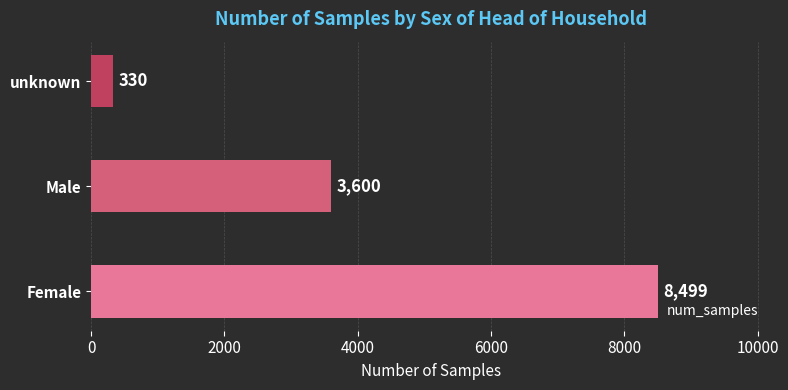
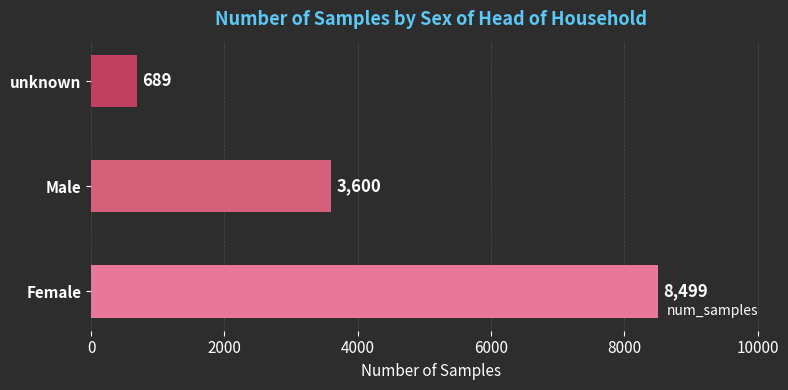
unknown: 330 -> 689
